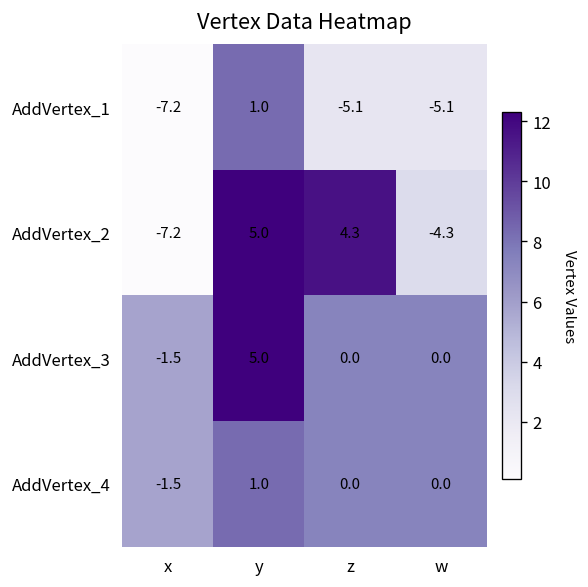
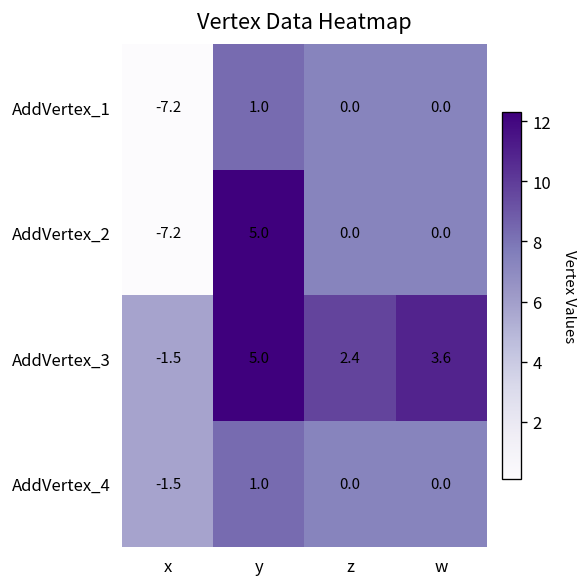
AddVertex_1, z: -5.1 -> 0.0
AddVertex_1, w: -5.1 -> 0.0
AddVertex_2, z: 4.3 -> 0.0
AddVertex_2, w: -4.3 -> 0.0
AddVertex_3, z: 0.0 -> 2.4
AddVertex_3, w: 0.0 -> 3.6
